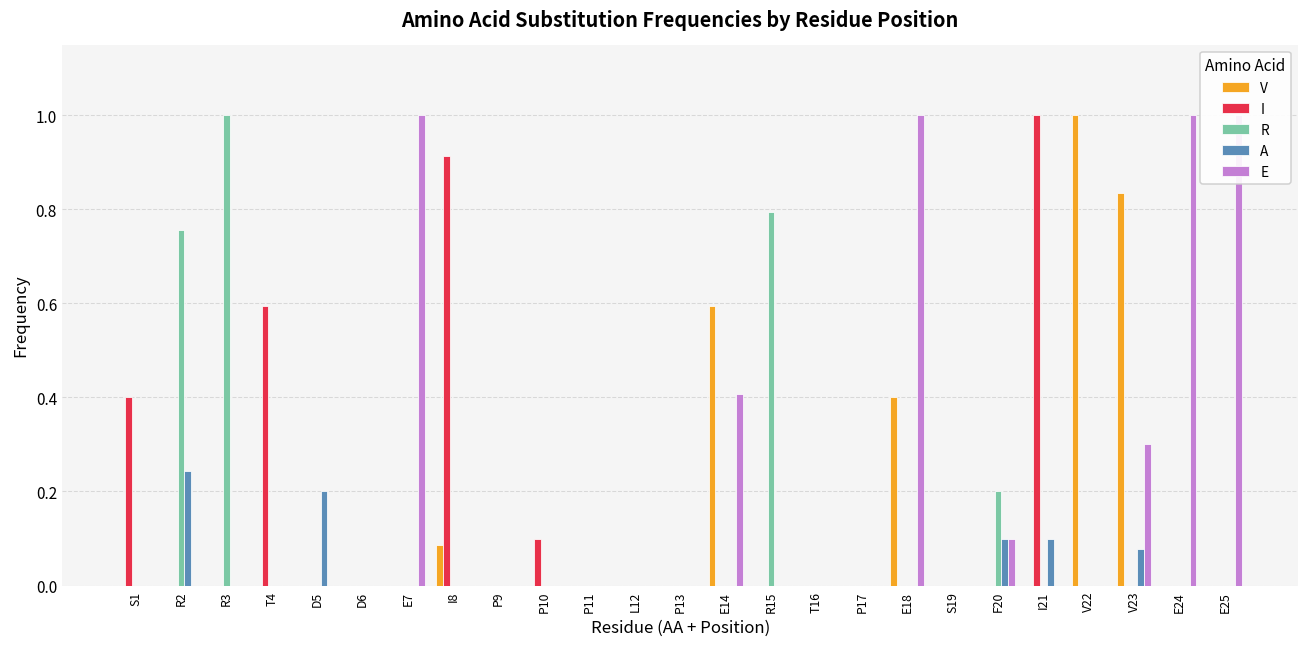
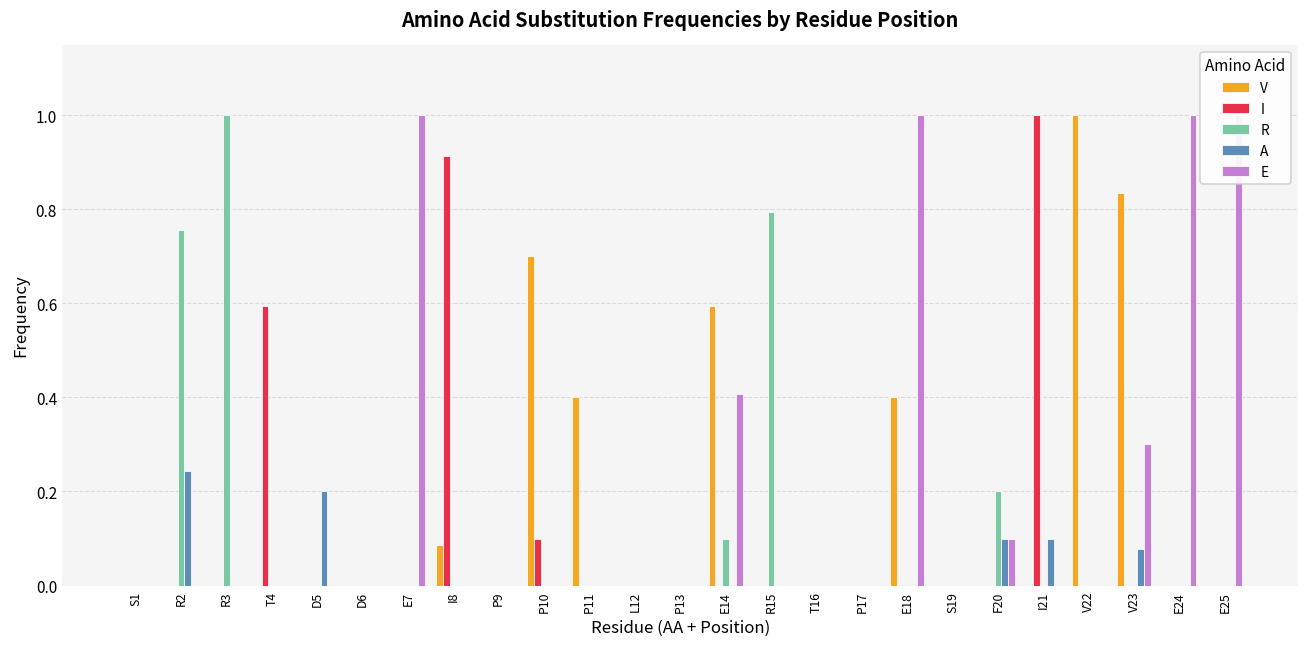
I, S1: 0.4 -> 0.0
V, P10: 0.0 -> 0.7
V, P11: 0.0 -> 0.4
R, E14: 0.0 -> 0.1
